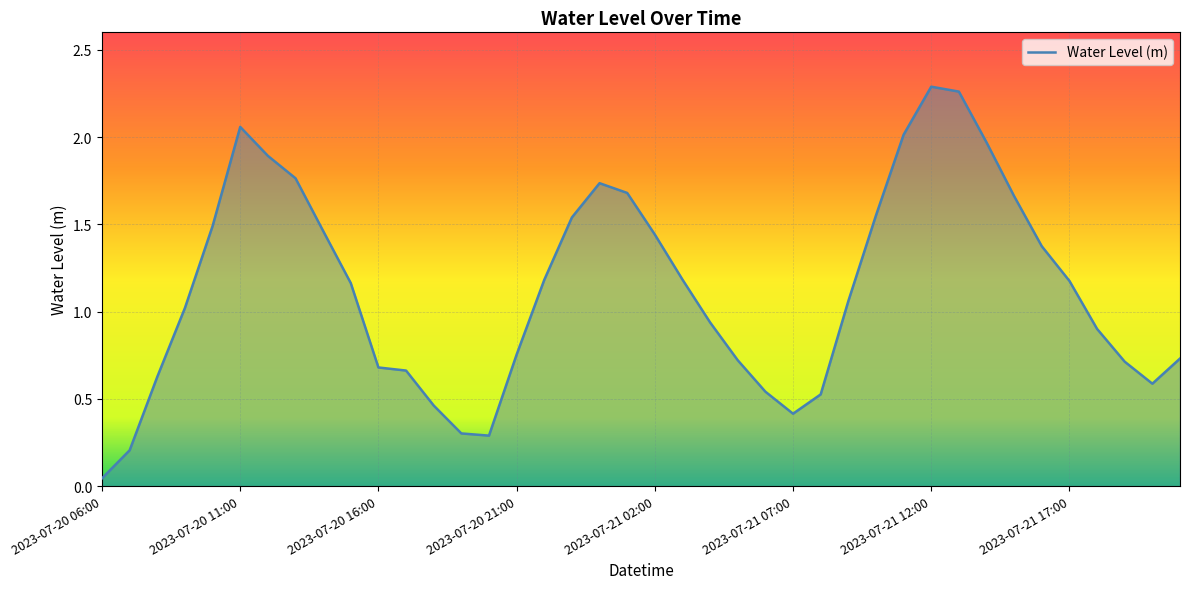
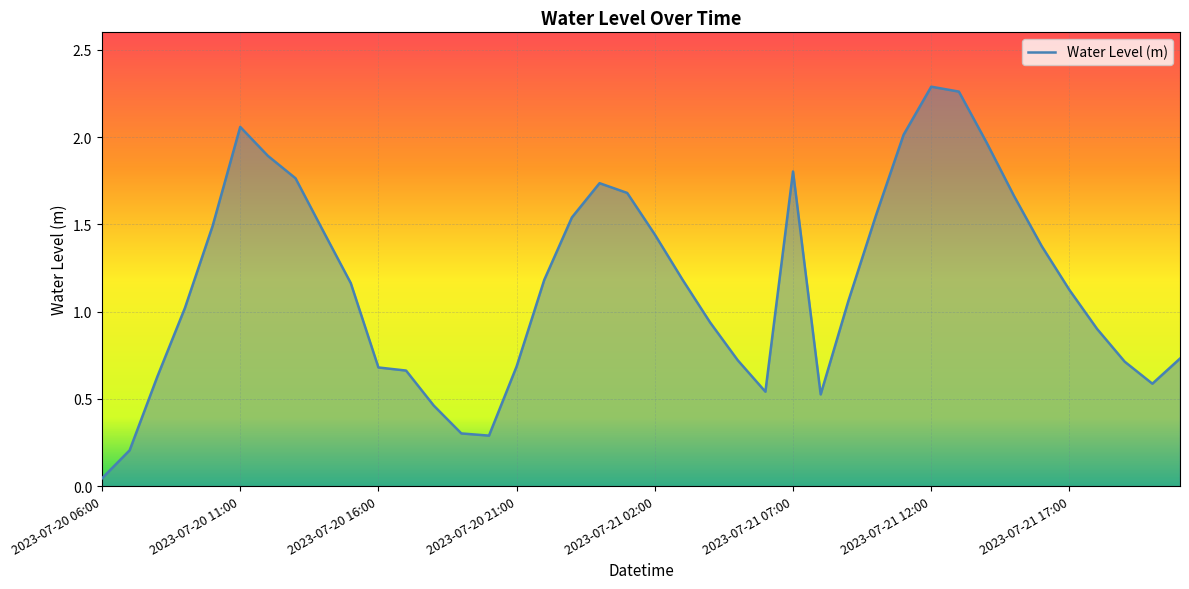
2023-07-20 21:00: 0.75 -> 0.69
2023-07-21 07:00: 0.41 -> 1.80
2023-07-21 17:00: 1.18 -> 1.12
